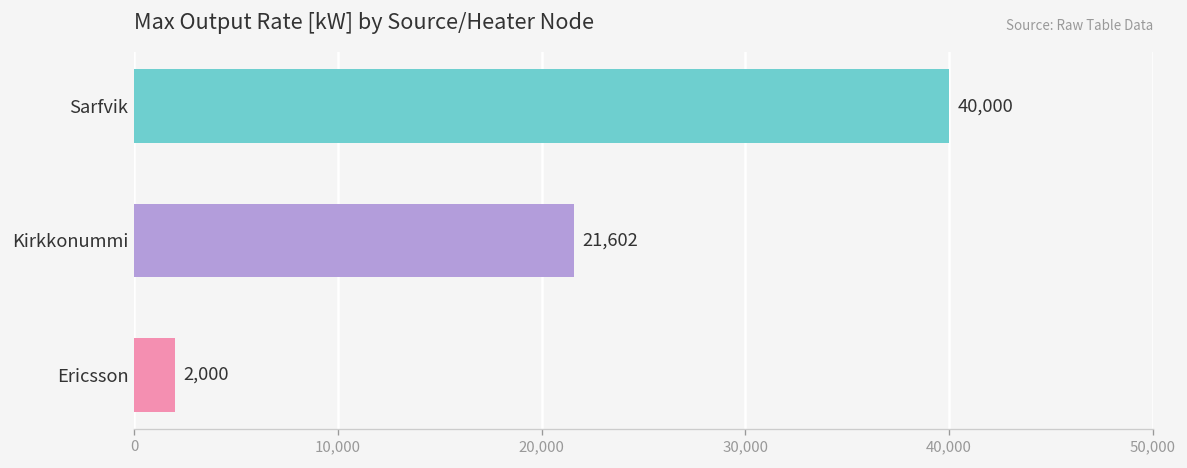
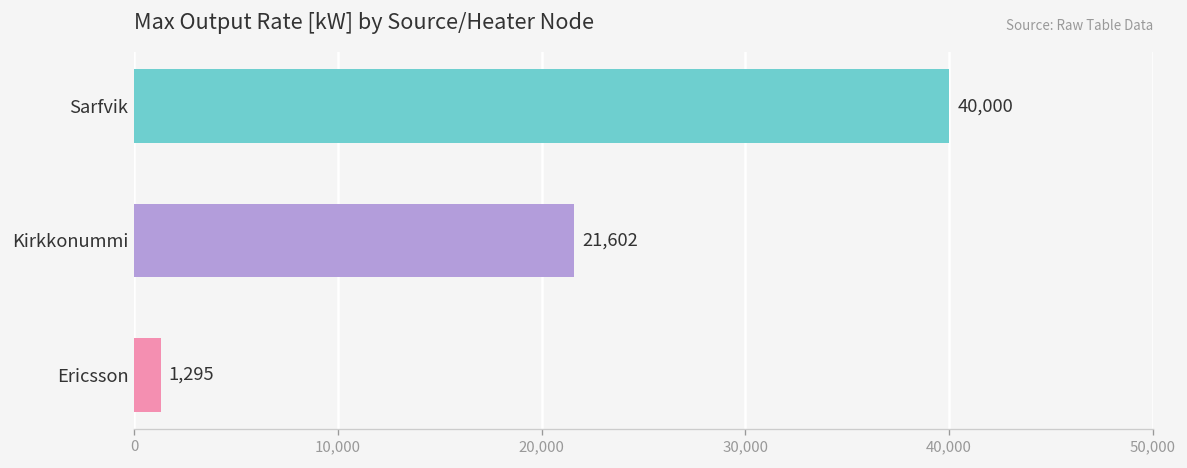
Ericsson: 2,000 -> 1,295
